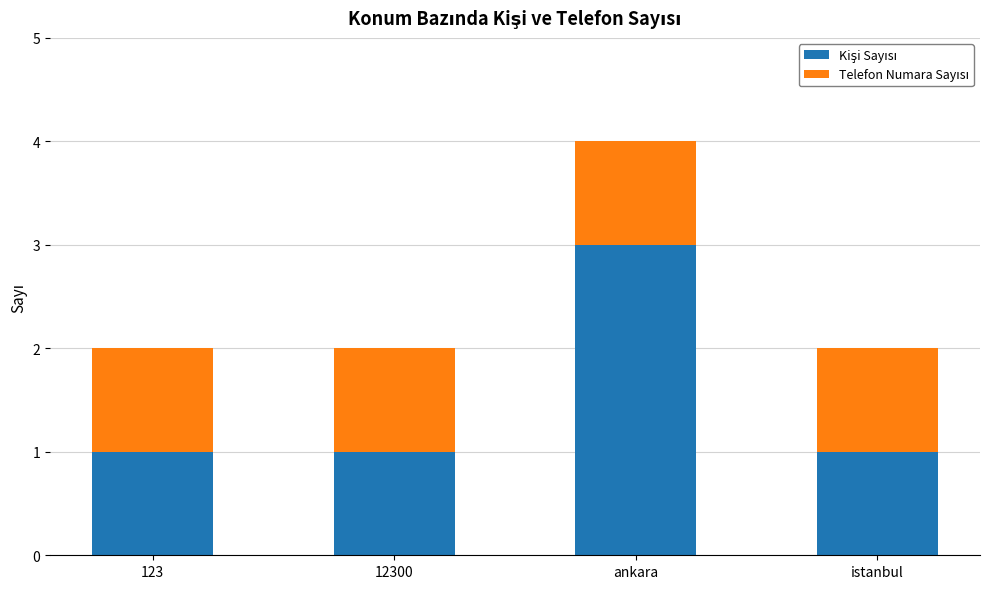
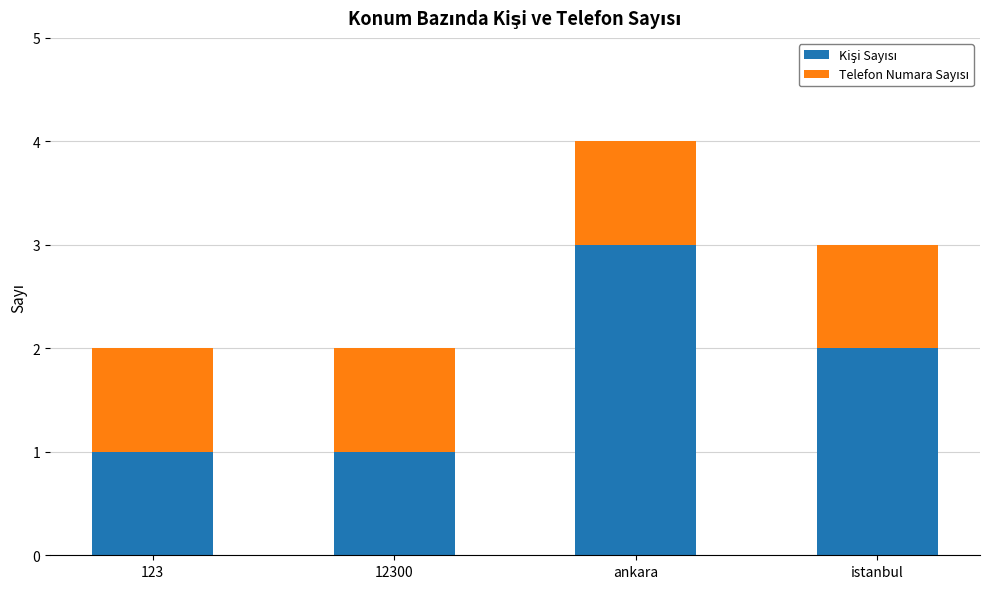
Kişi Sayısı, istanbul: 1 -> 2
